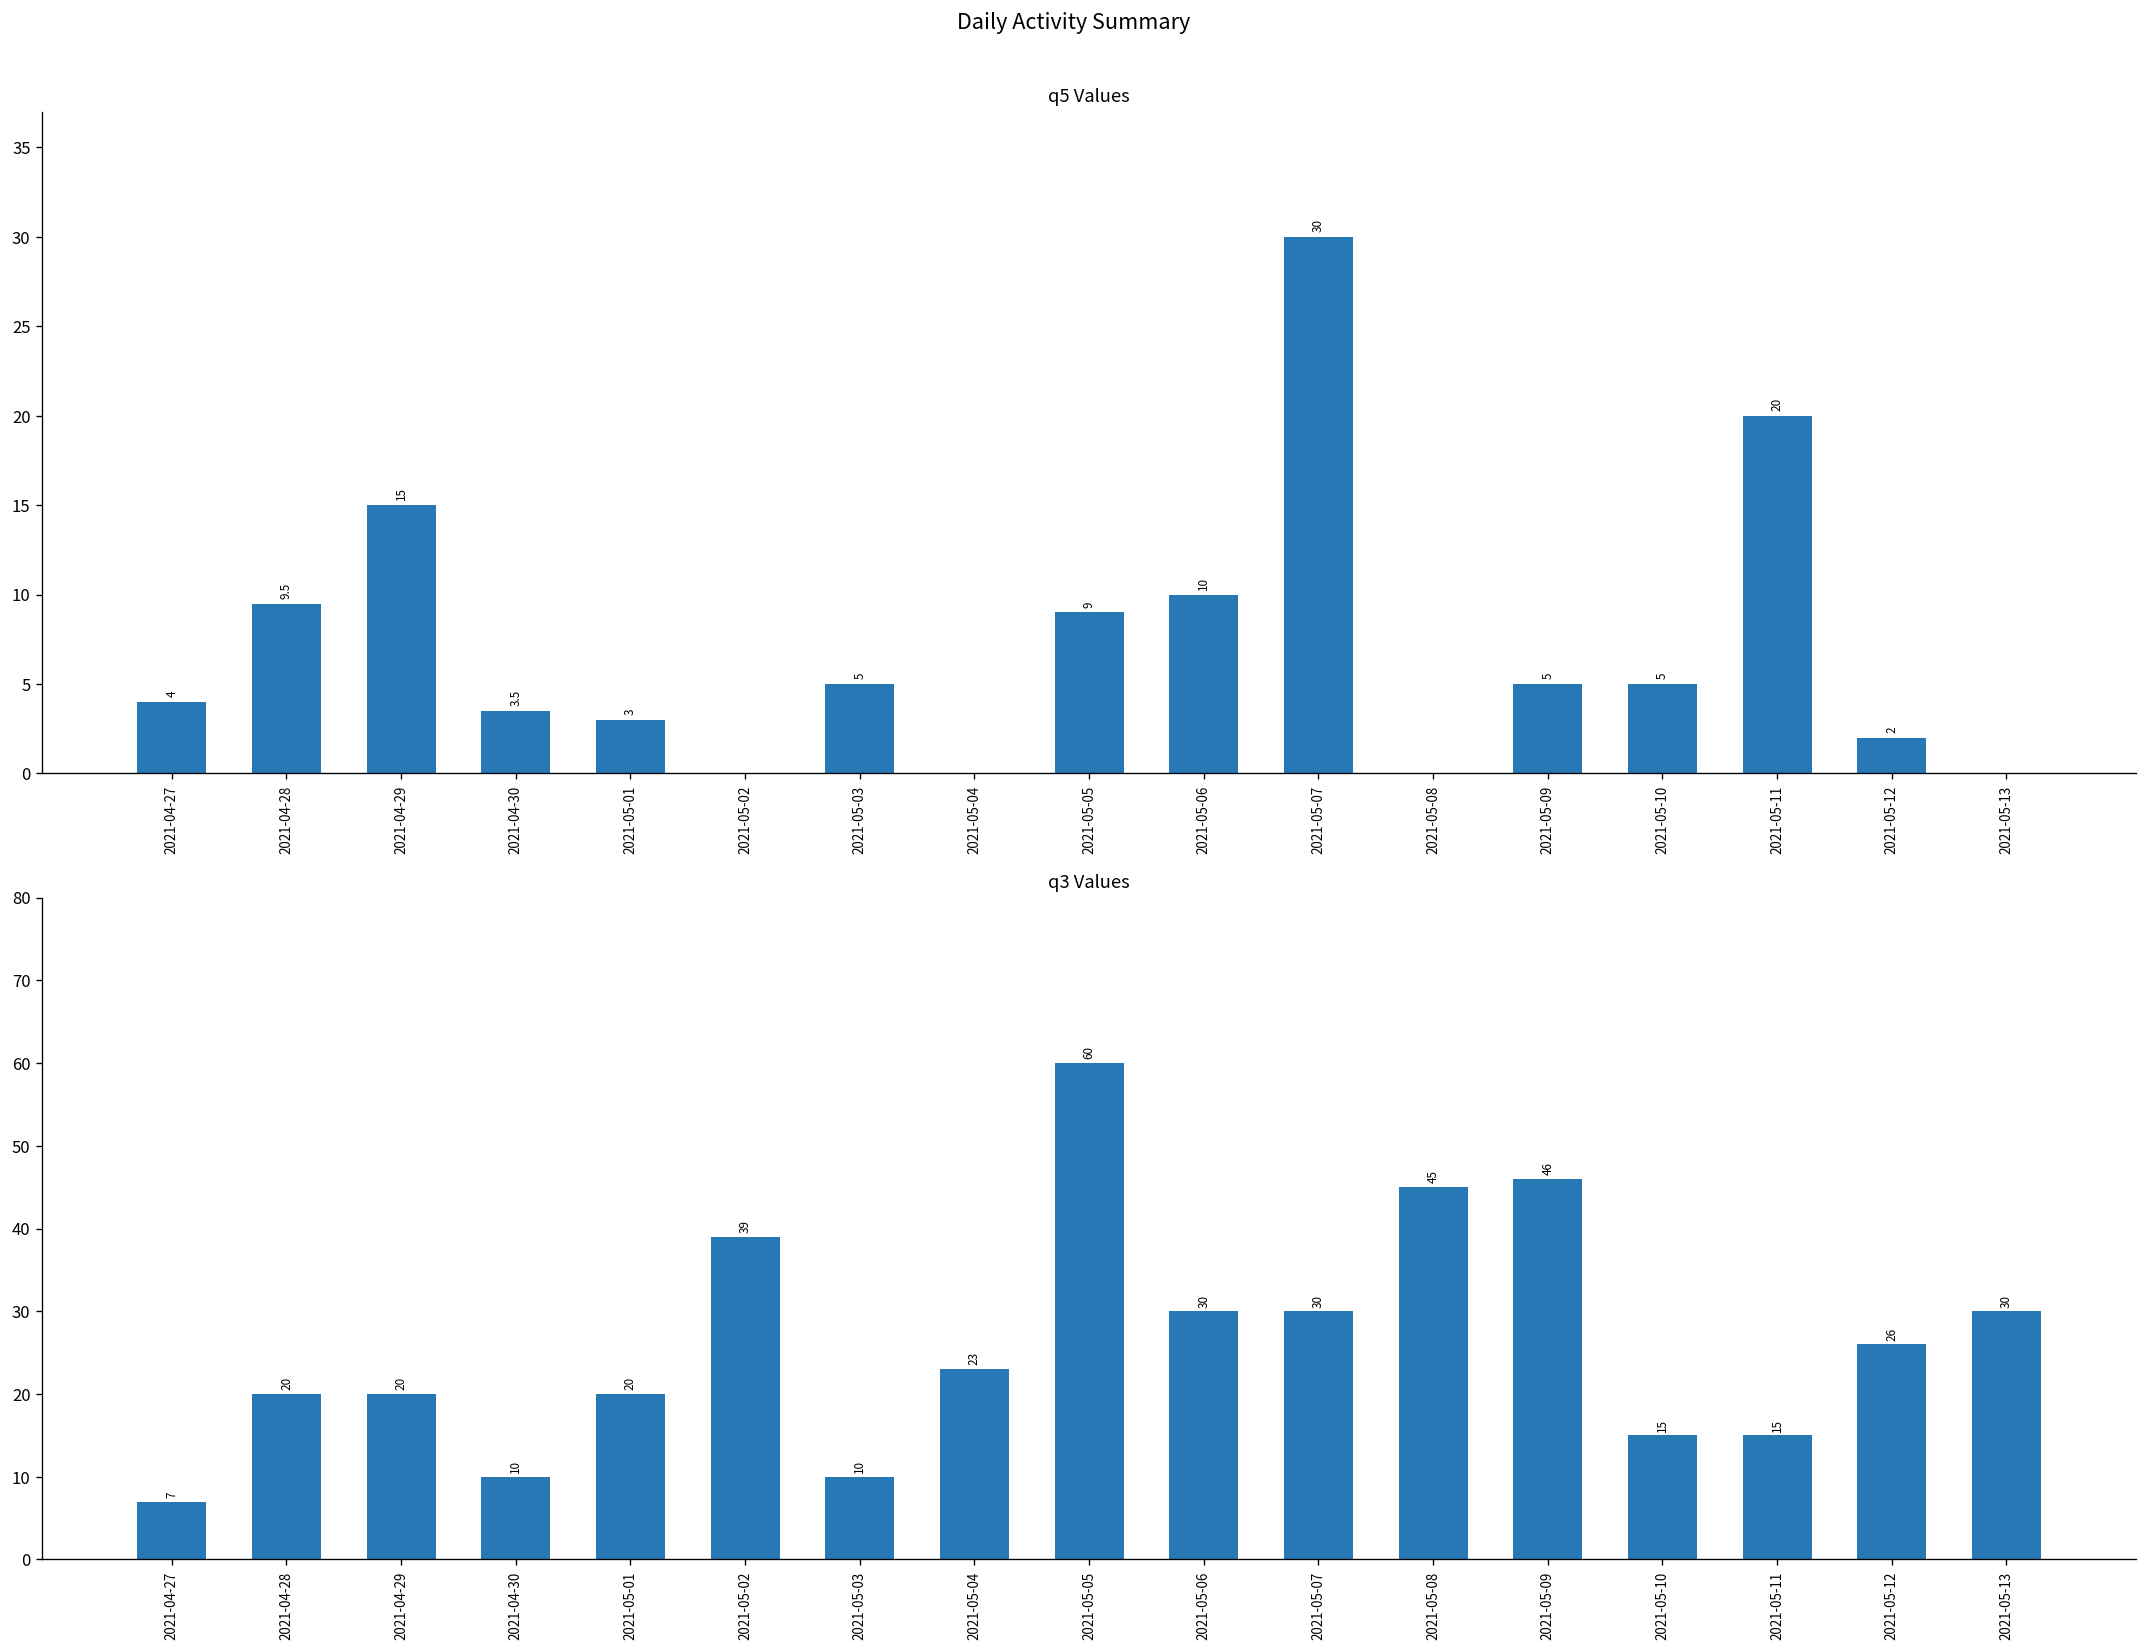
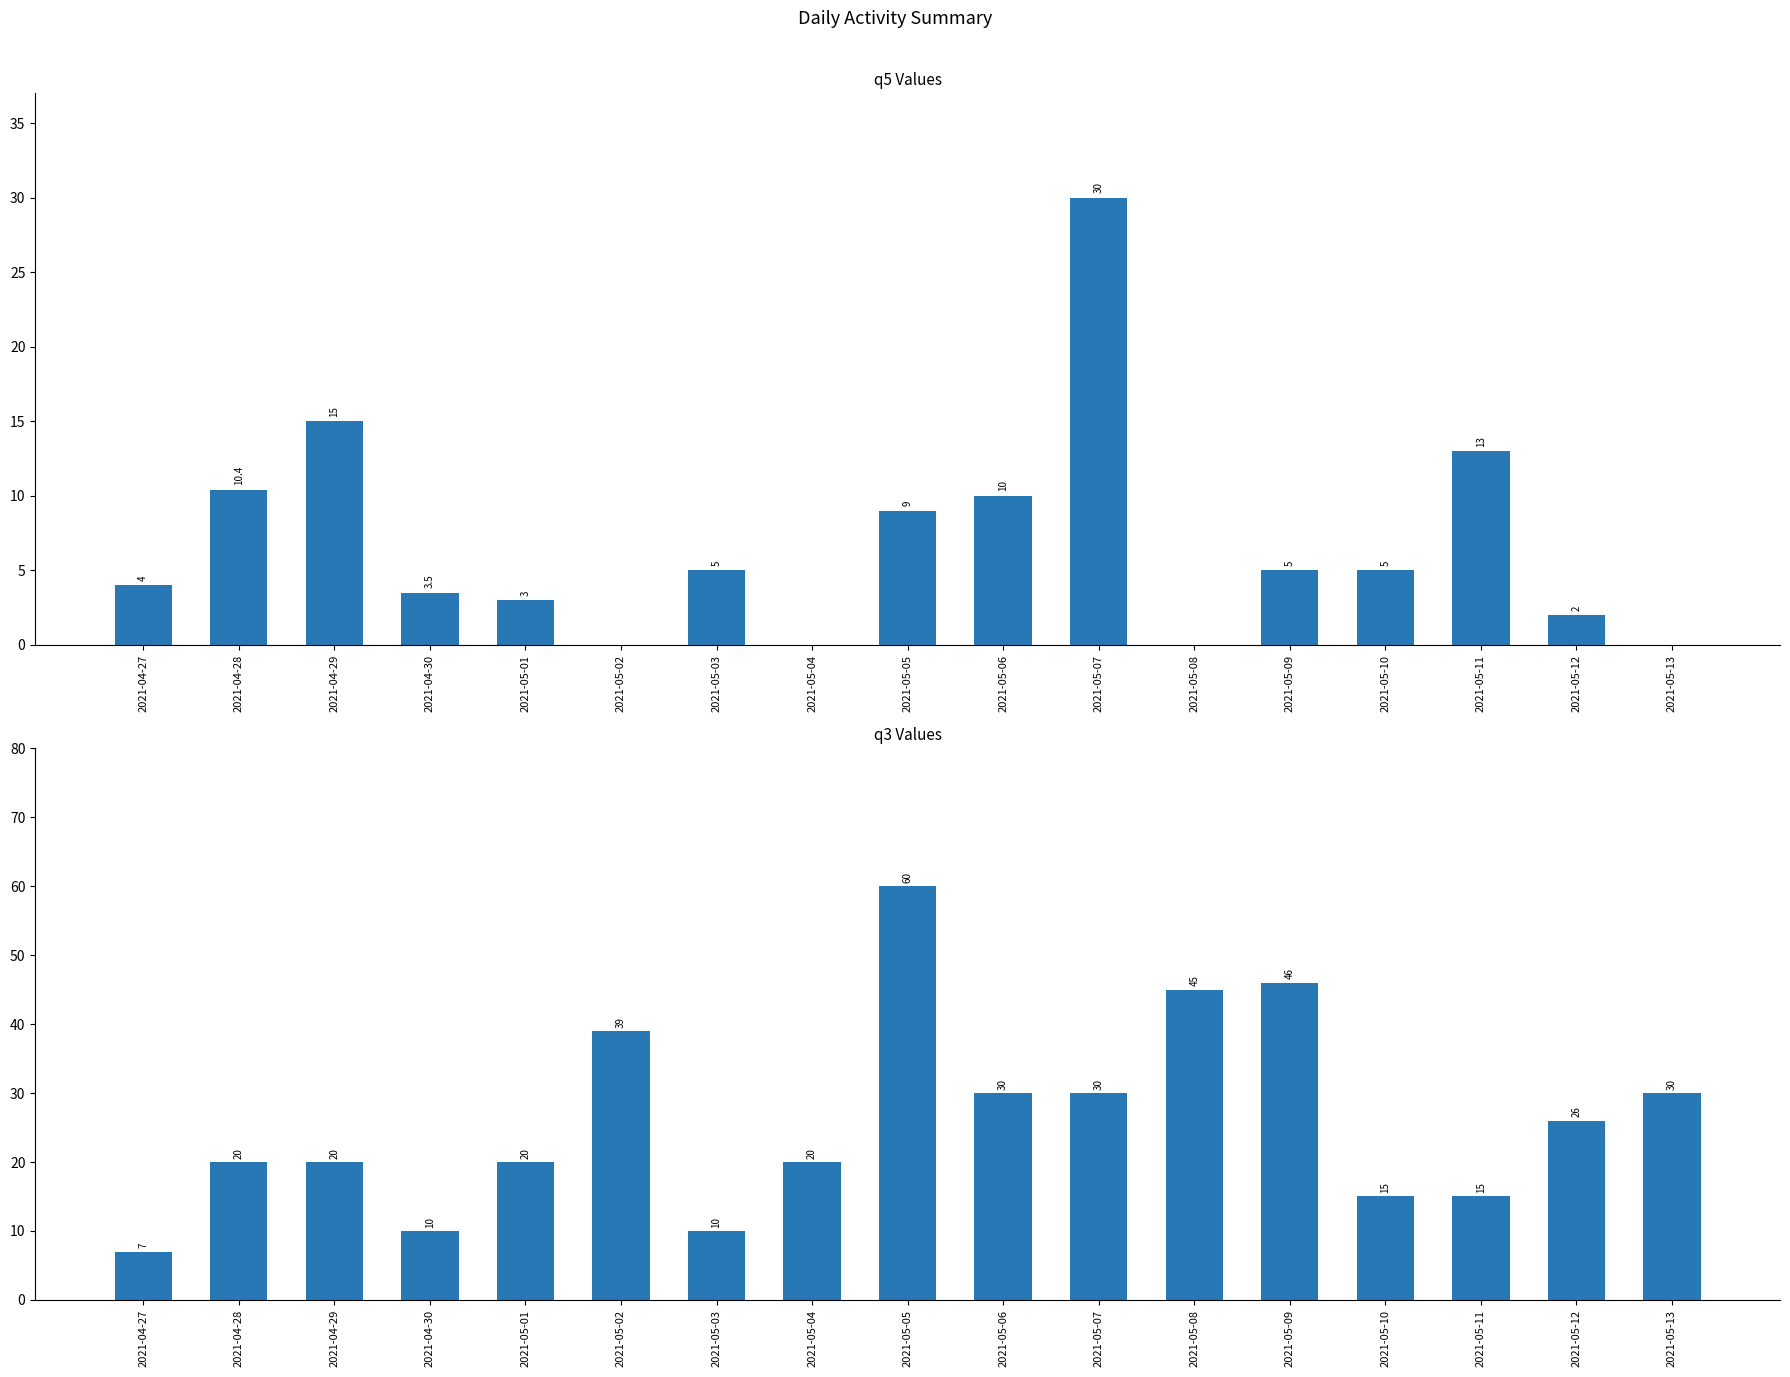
q5 Values, 2021-04-28: 9.5 -> 10.4
q5 Values, 2021-05-11: 20 -> 13
q3 Values, 2021-05-04: 23 -> 20
